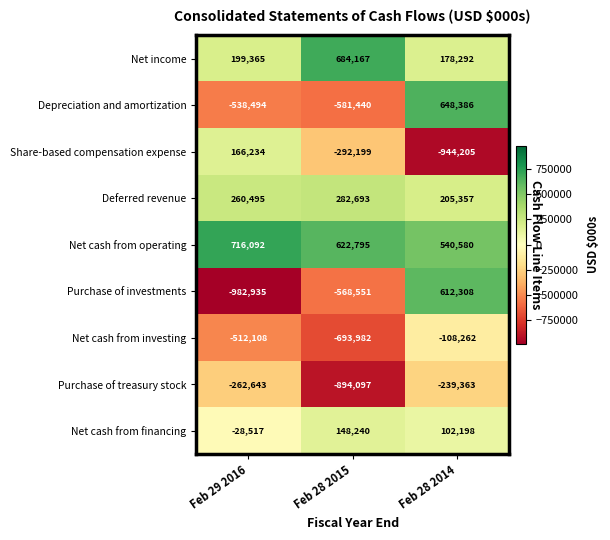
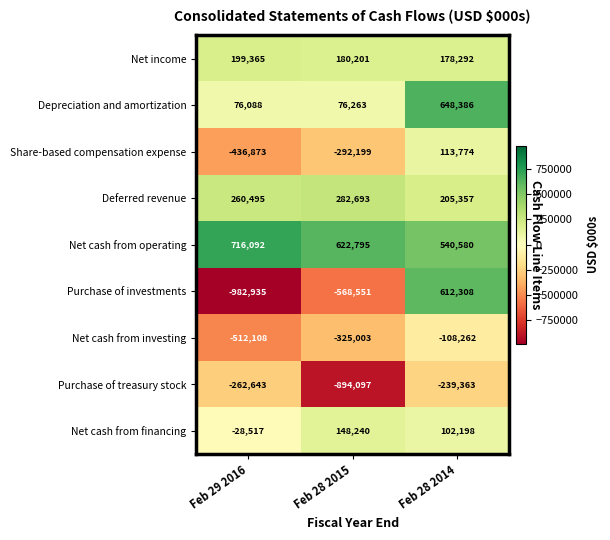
Net income, Feb 28 2015: 684,167 -> 180,201
Depreciation and amortization, Feb 29 2016: -538,494 -> 76,088
Depreciation and amortization, Feb 28 2015: -581,440 -> 76,263
Share-based compensation expense, Feb 29 2016: 166,234 -> -436,873
Share-based compensation expense, Feb 28 2014: -944,205 -> 113,774
Net cash from investing, Feb 28 2015: -693,982 -> -325,003
